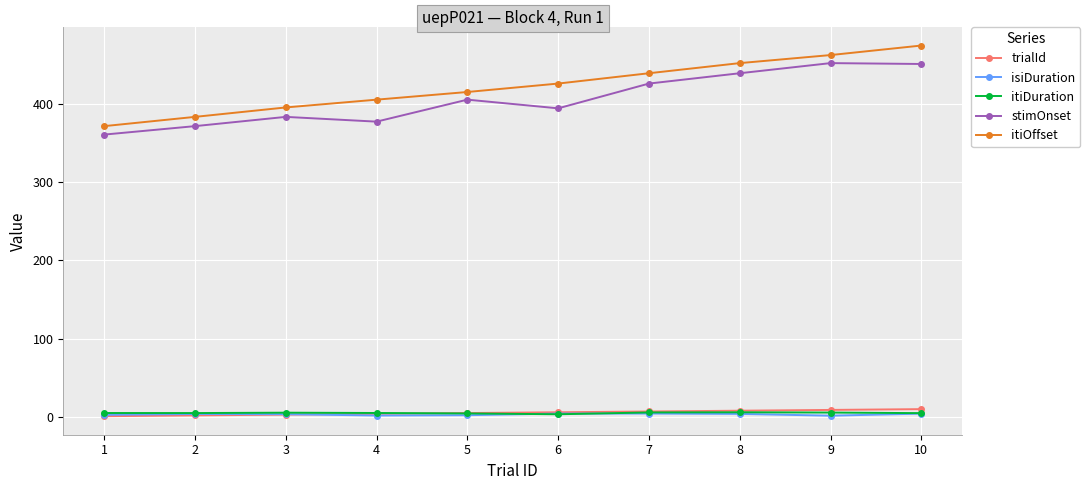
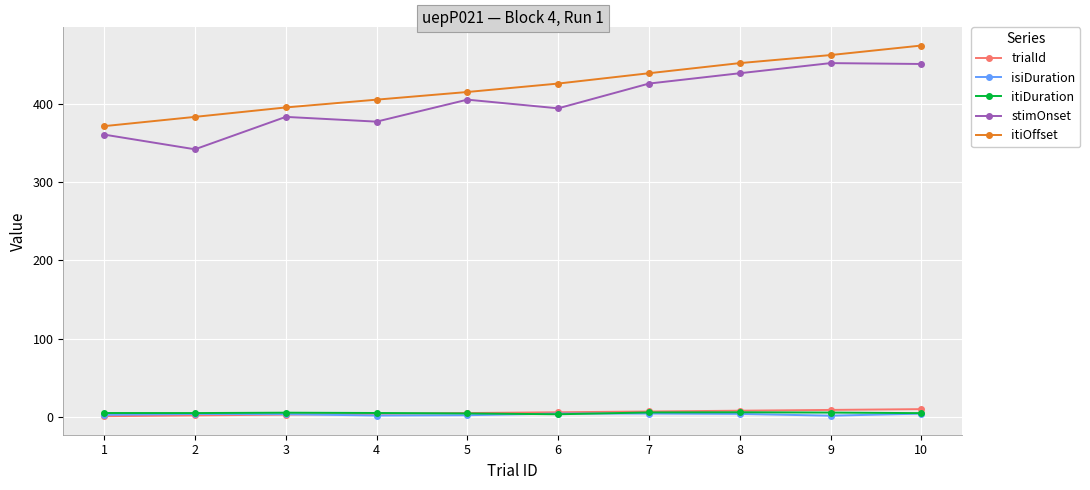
stimOnset, 2: 370 -> 340
